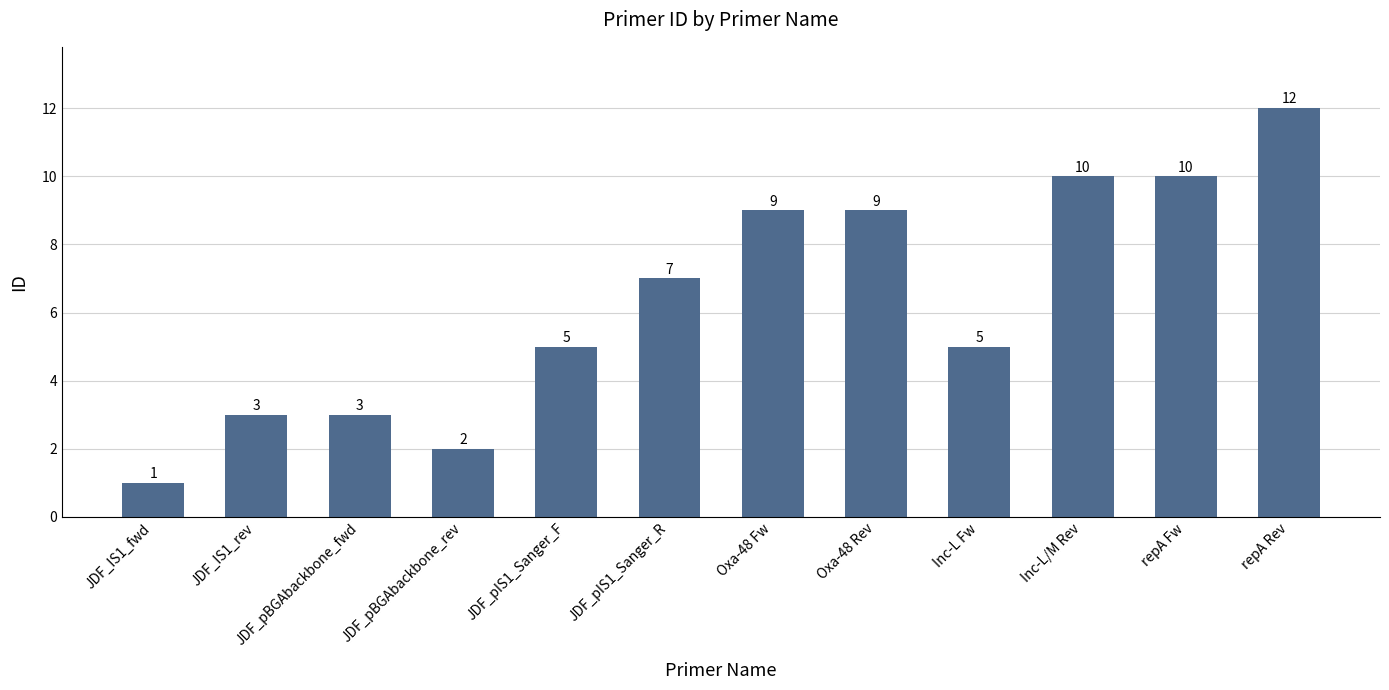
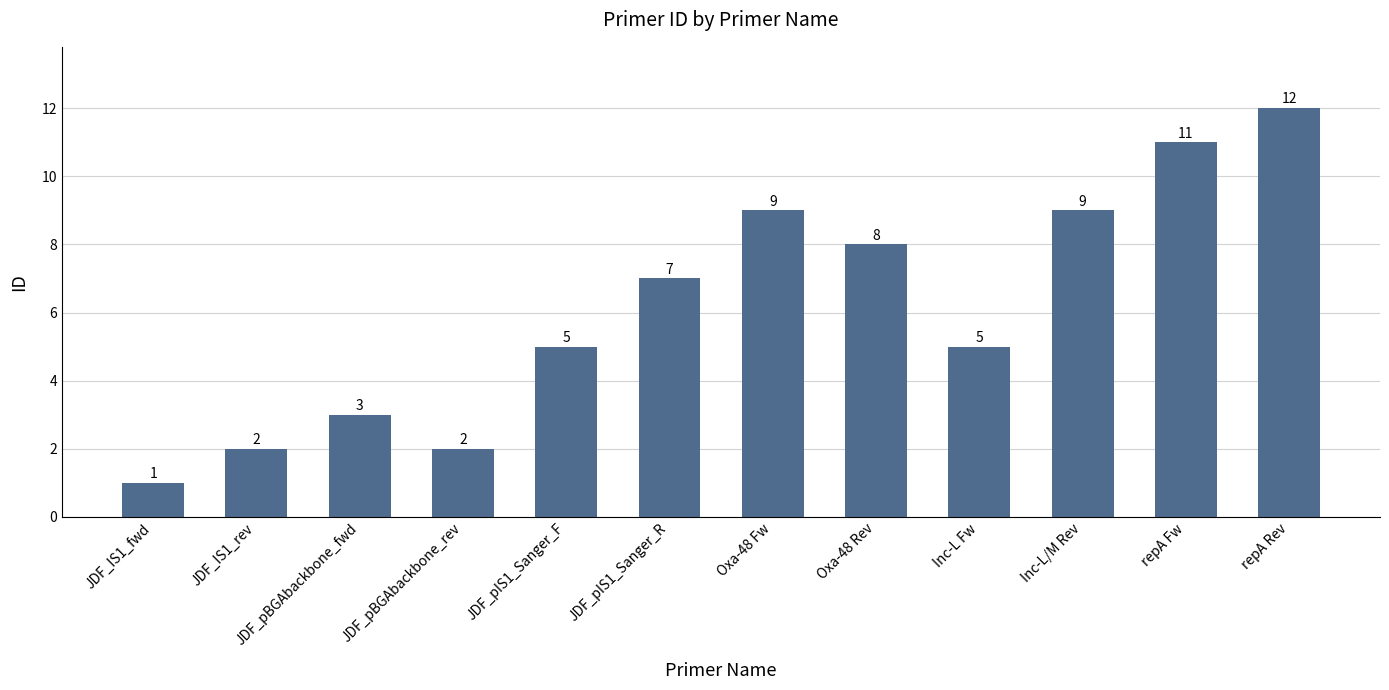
JDF_IS1_rev: 3 -> 2
Oxa-48 Rev: 9 -> 8
Inc-L/M Rev: 10 -> 9
repA Fw: 10 -> 11
